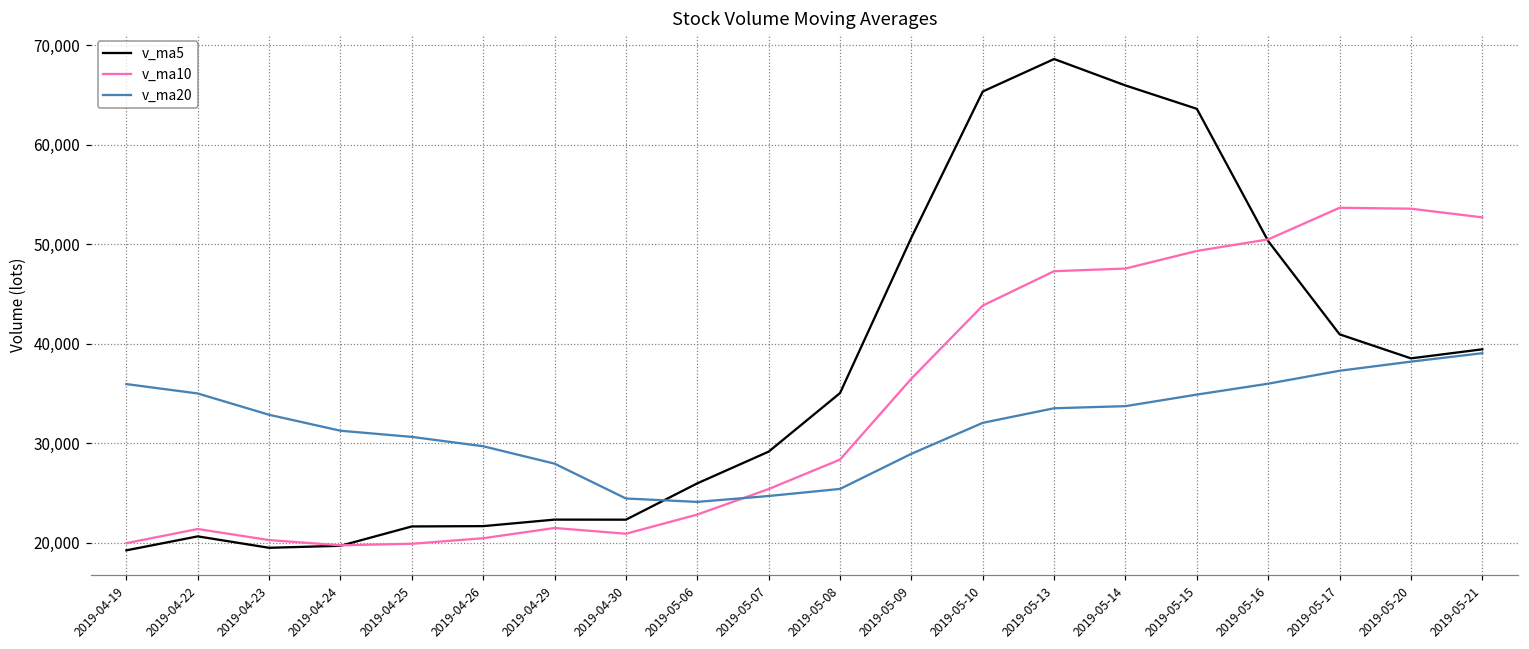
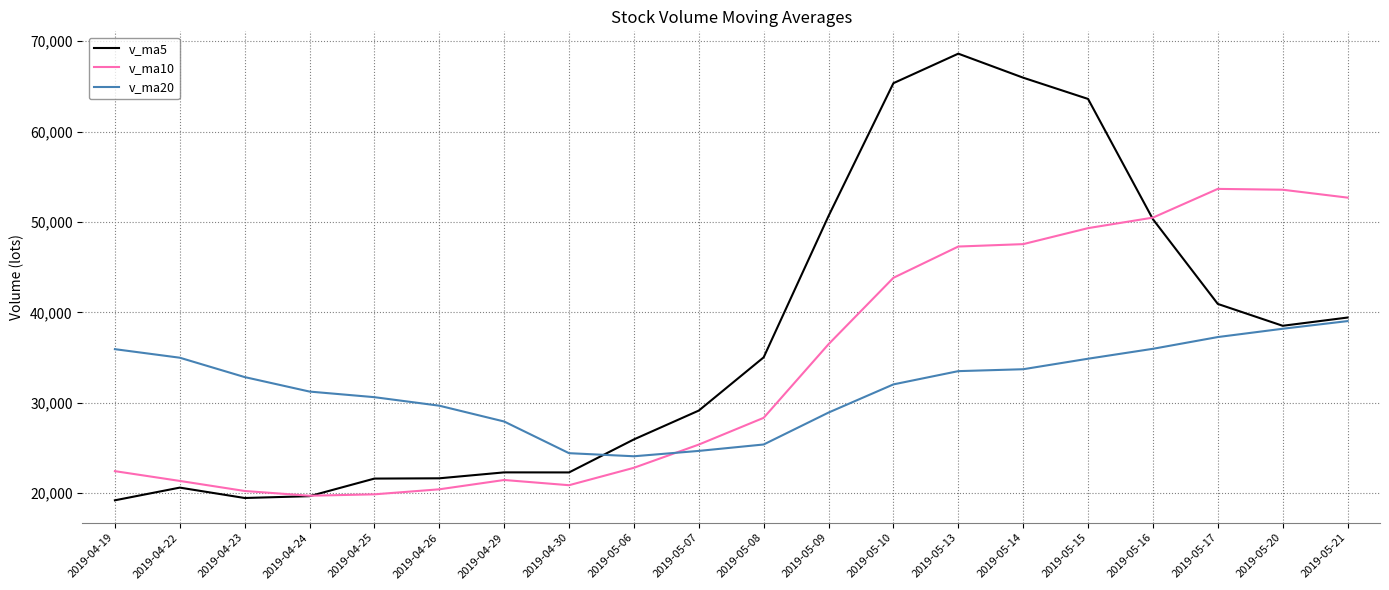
v_ma10, 2019-04-19: 20,000 -> 22,000
